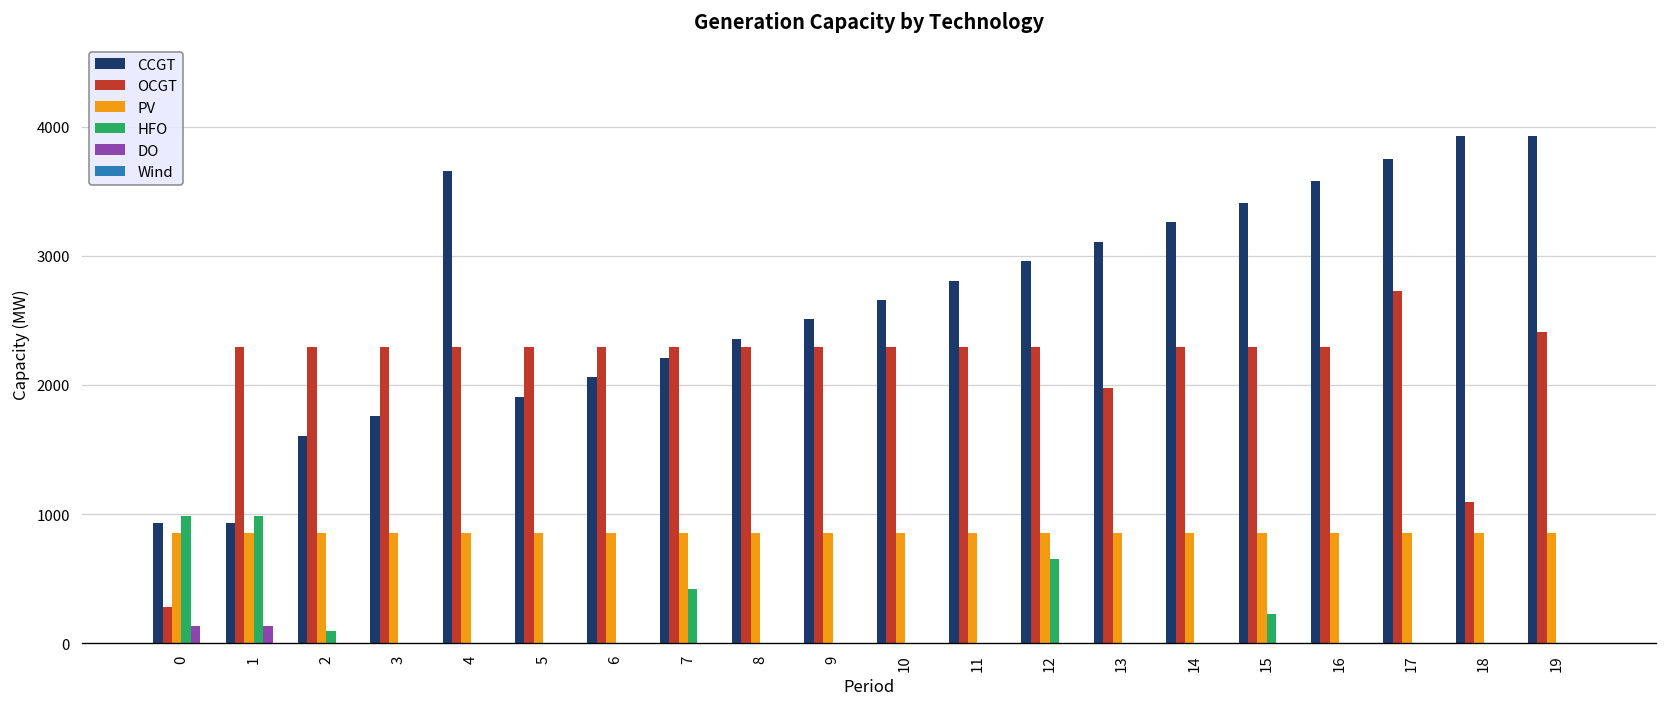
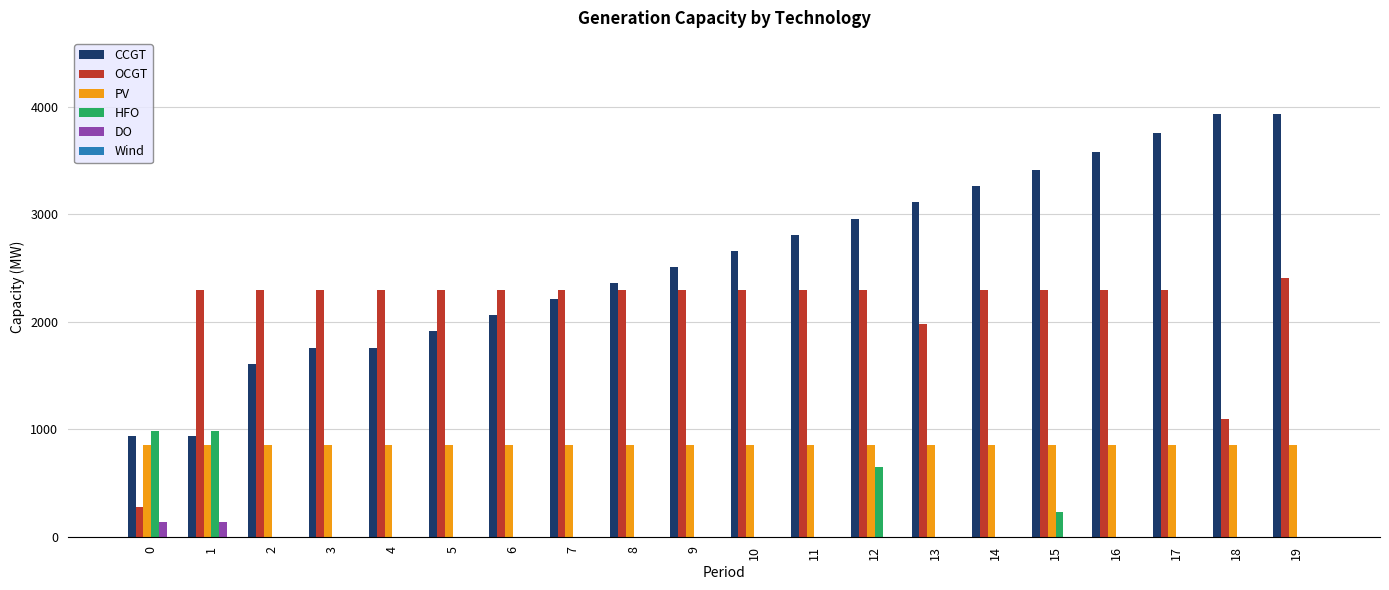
HFO, 2: 90 -> 0
CCGT, 4: 3660 -> 1760
HFO, 7: 420 -> 0
OCGT, 17: 2730 -> 2290
